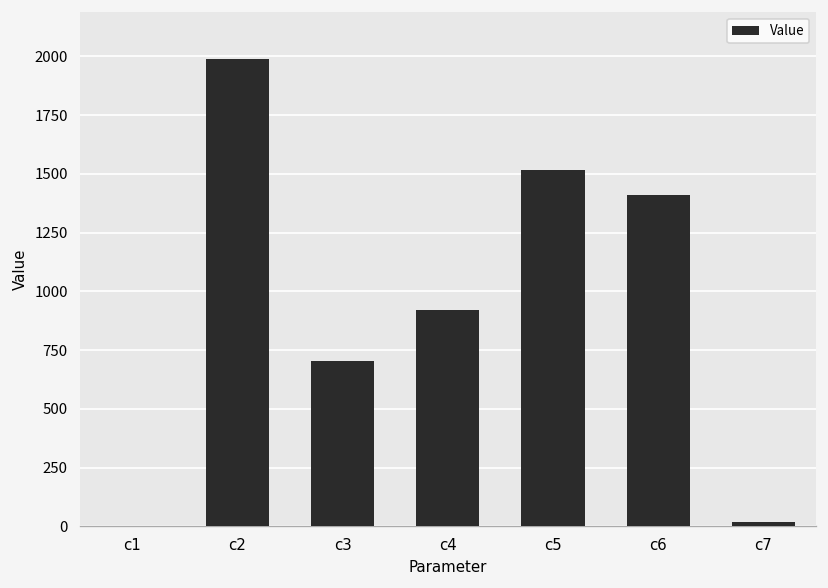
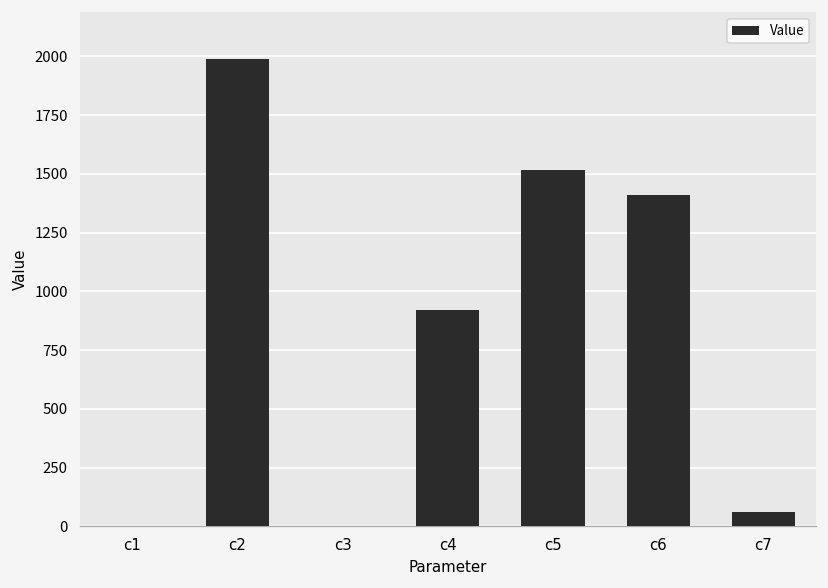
c3: 700 -> 0
c7: 20 -> 60
